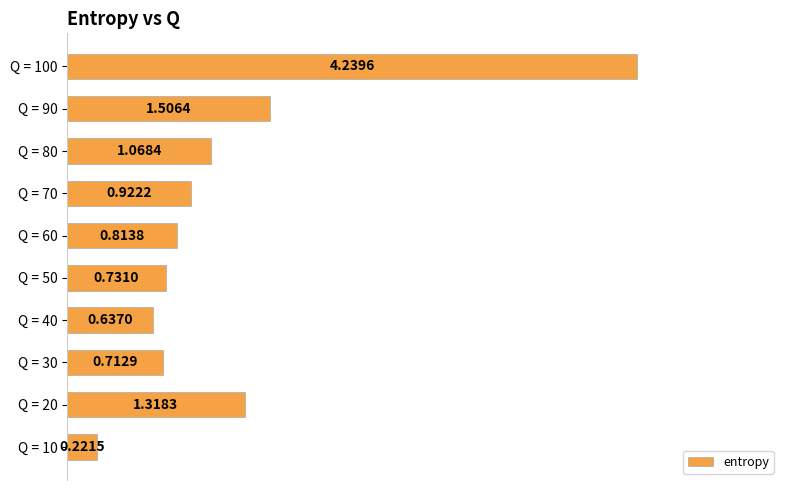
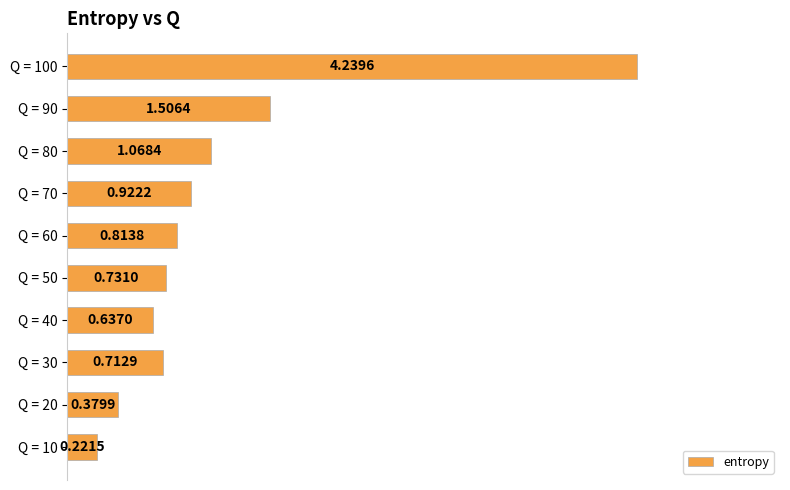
Q = 20: 1.3183 -> 0.3799
